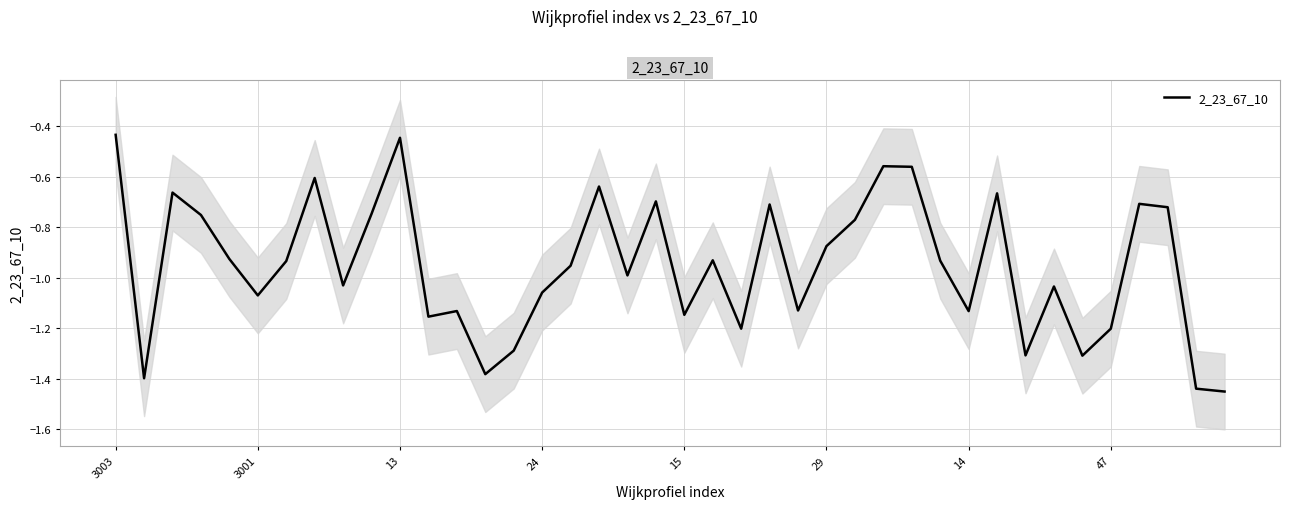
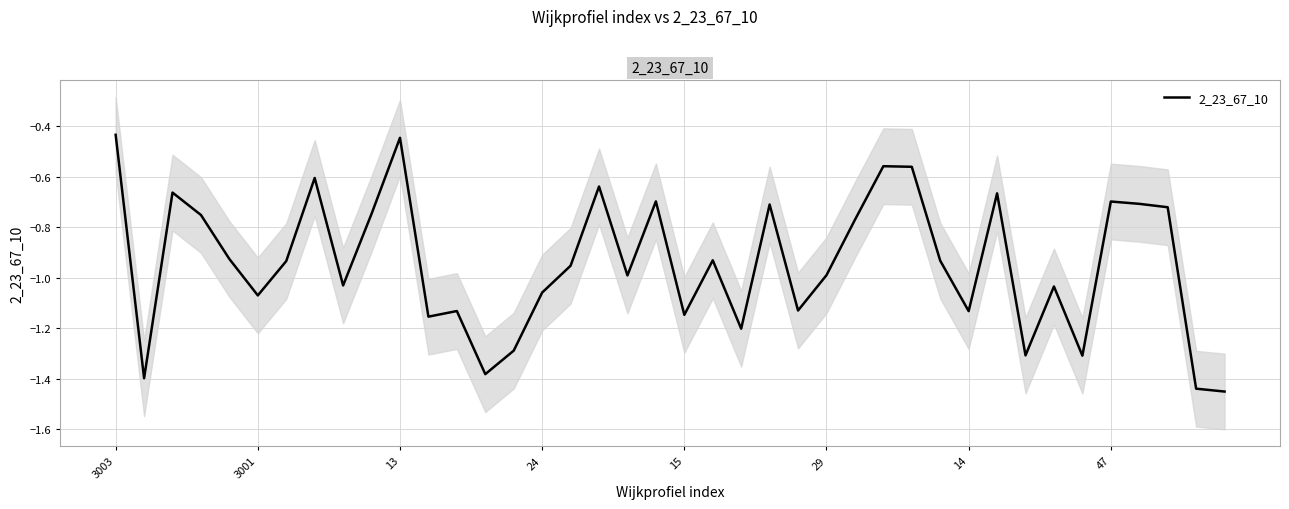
2_23_67_10, 29: -0.87 -> -0.99
2_23_67_10, 47: -1.20 -> -0.70
